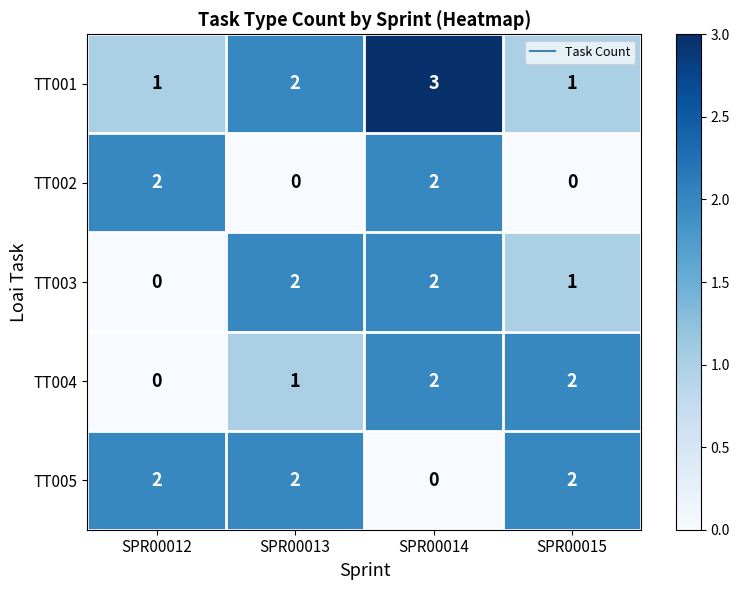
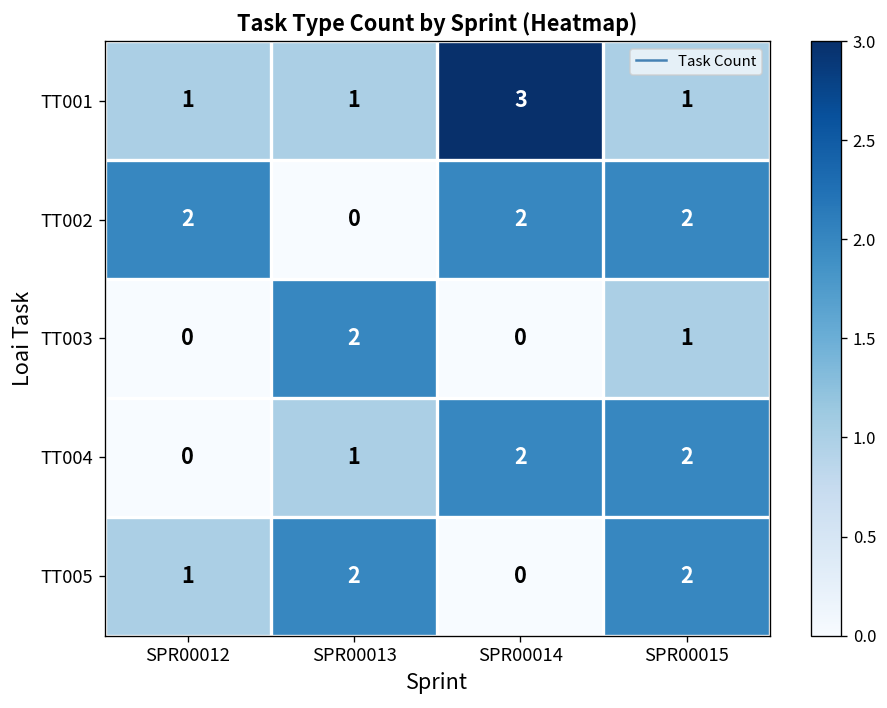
TT001, SPR00013: 2 -> 1
TT002, SPR00015: 0 -> 2
TT003, SPR00014: 2 -> 0
TT005, SPR00012: 2 -> 1
